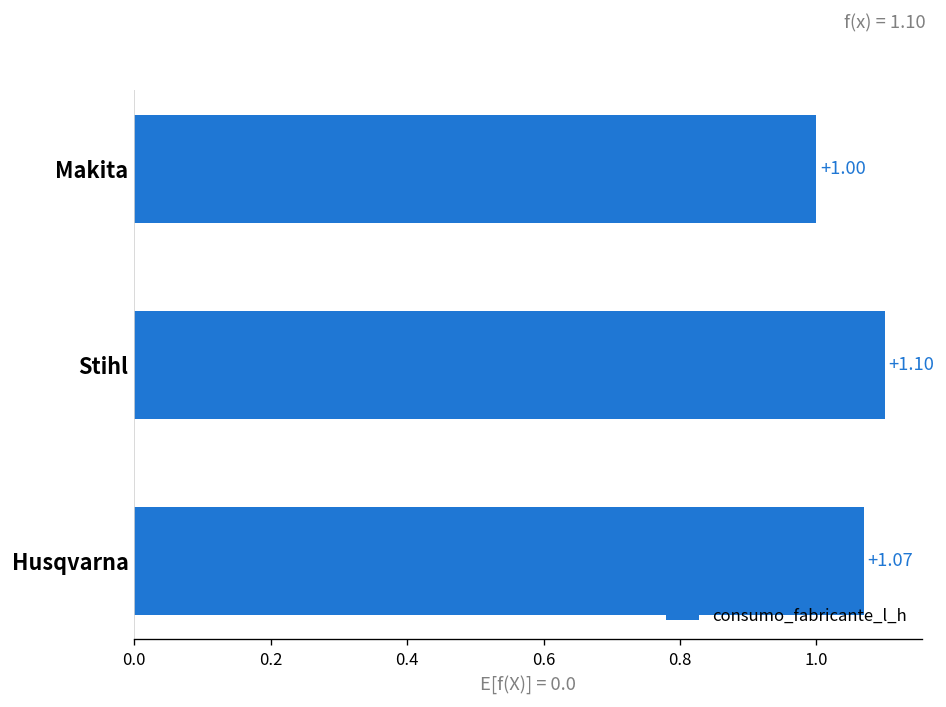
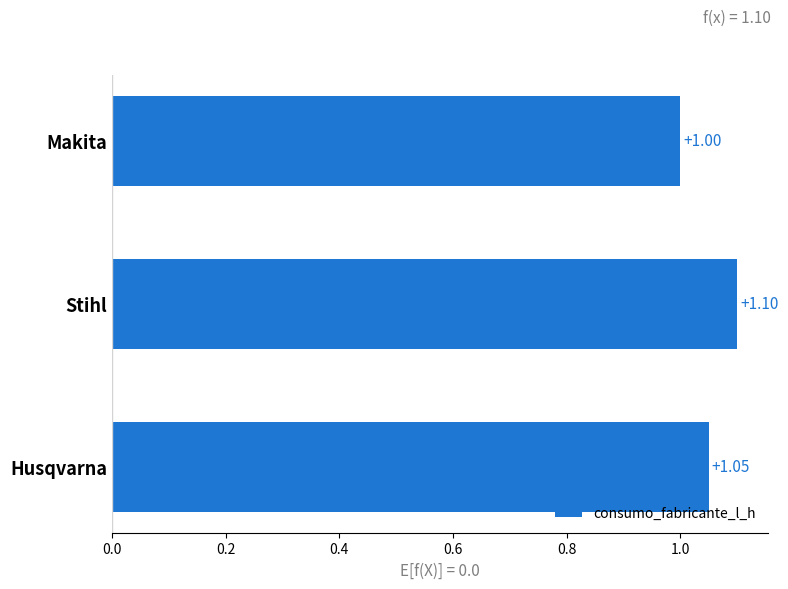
Husqvarna: +1.07 -> +1.05
